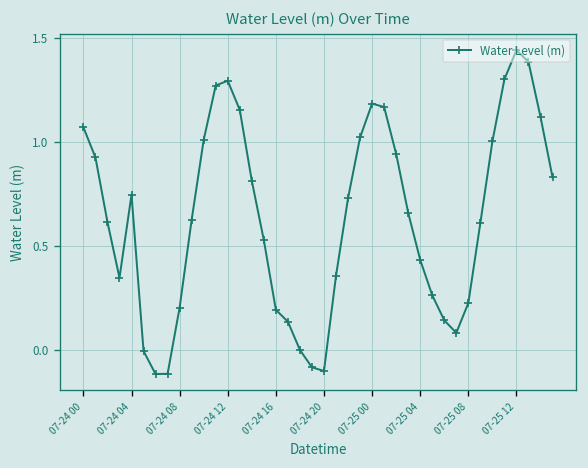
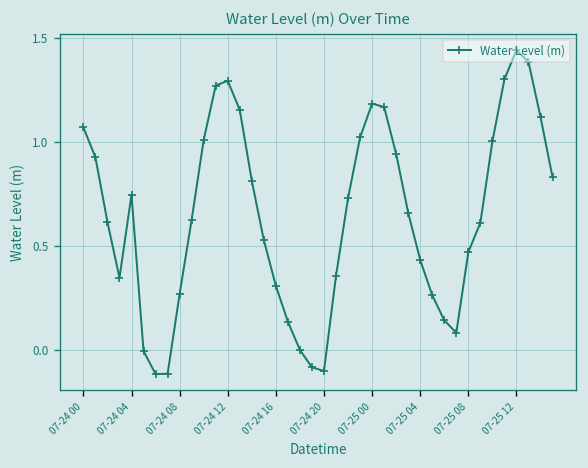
07-24 08: 0.20 -> 0.27
07-24 16: 0.19 -> 0.31
07-25 08: 0.23 -> 0.47
